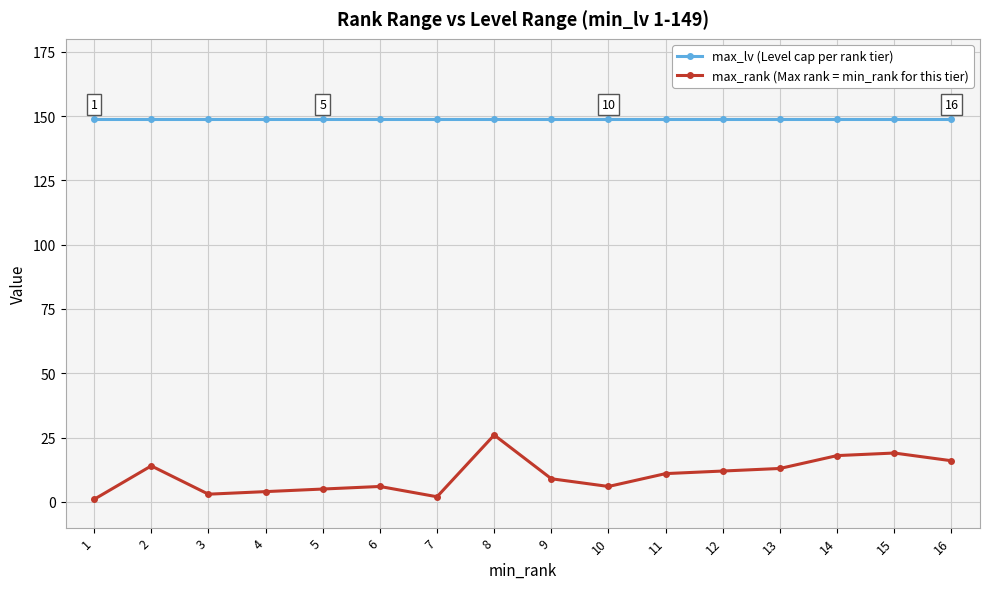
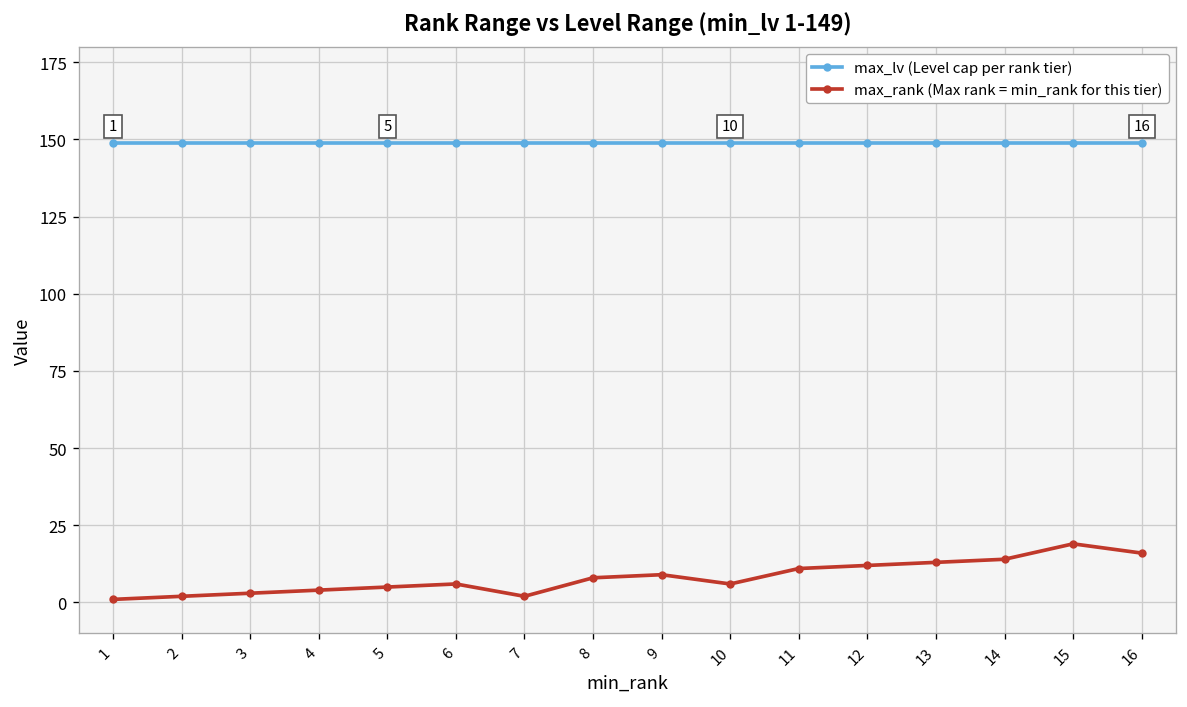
max_rank (Max rank = min_rank for this tier), 2: 14 -> 2
max_rank (Max rank = min_rank for this tier), 8: 26 -> 8
max_rank (Max rank = min_rank for this tier), 14: 18 -> 14
